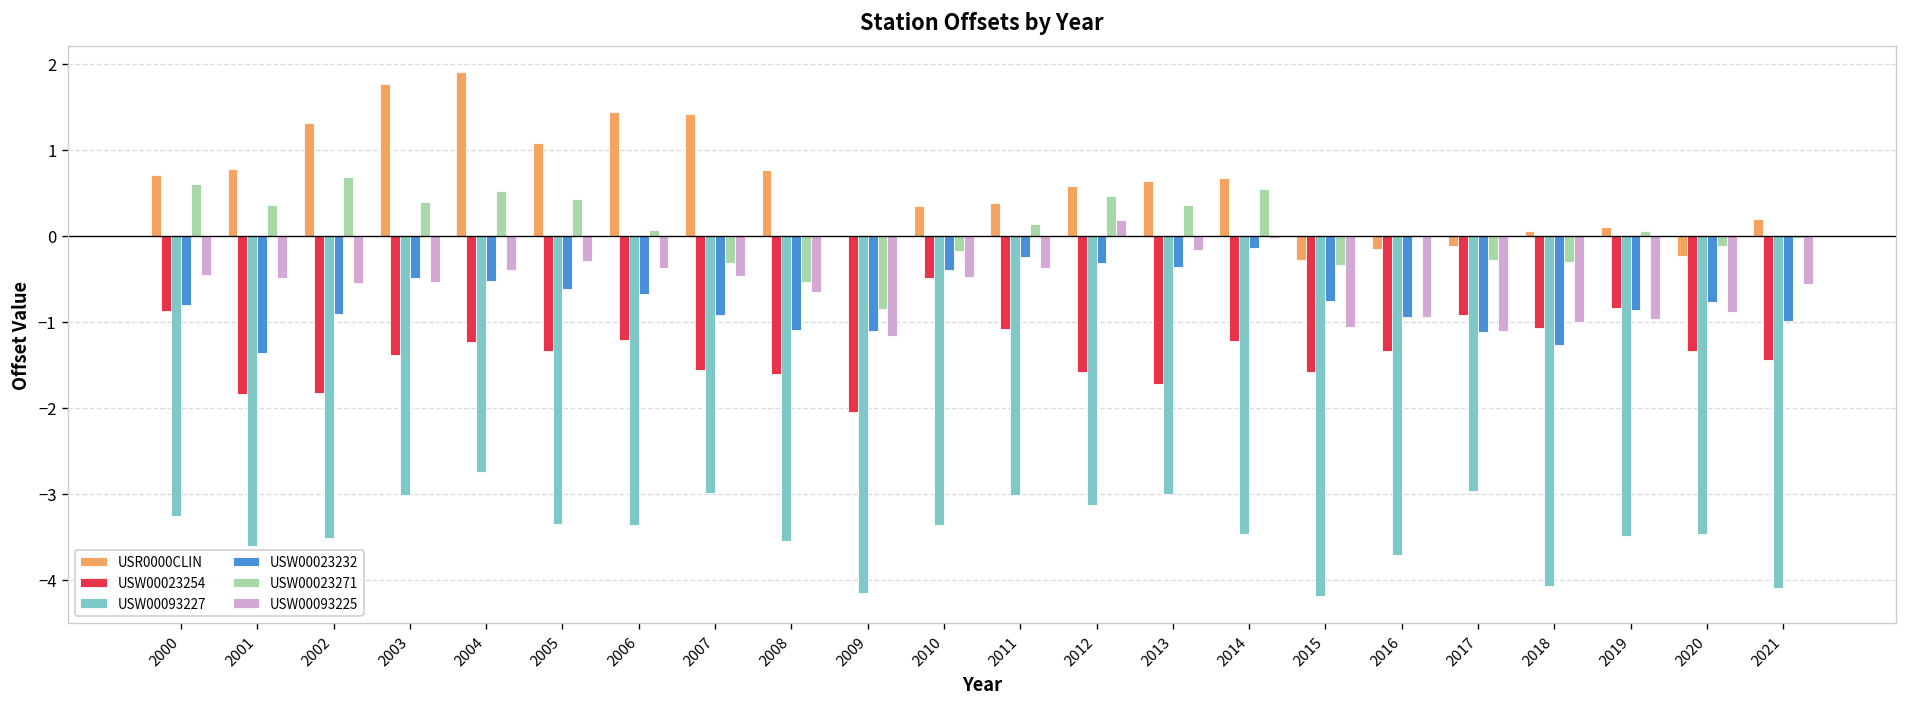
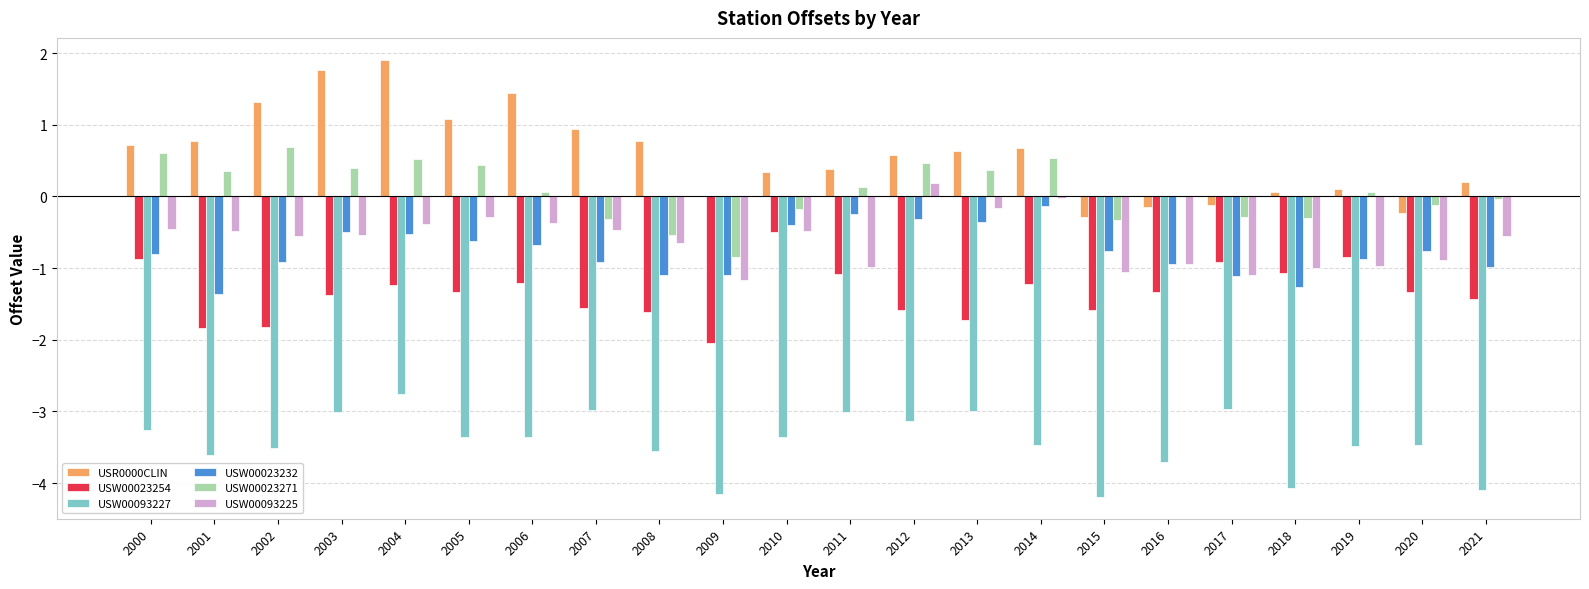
USR0000CLIN, 2007: 1.4 -> 0.9
USW00093225, 2011: -0.4 -> -1.0
